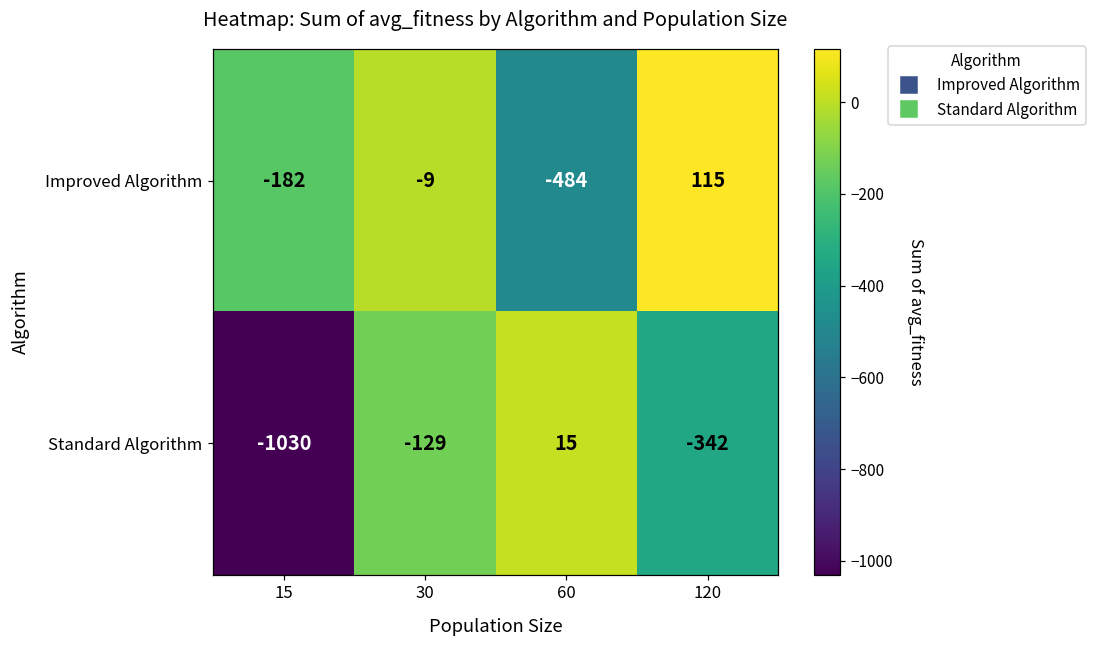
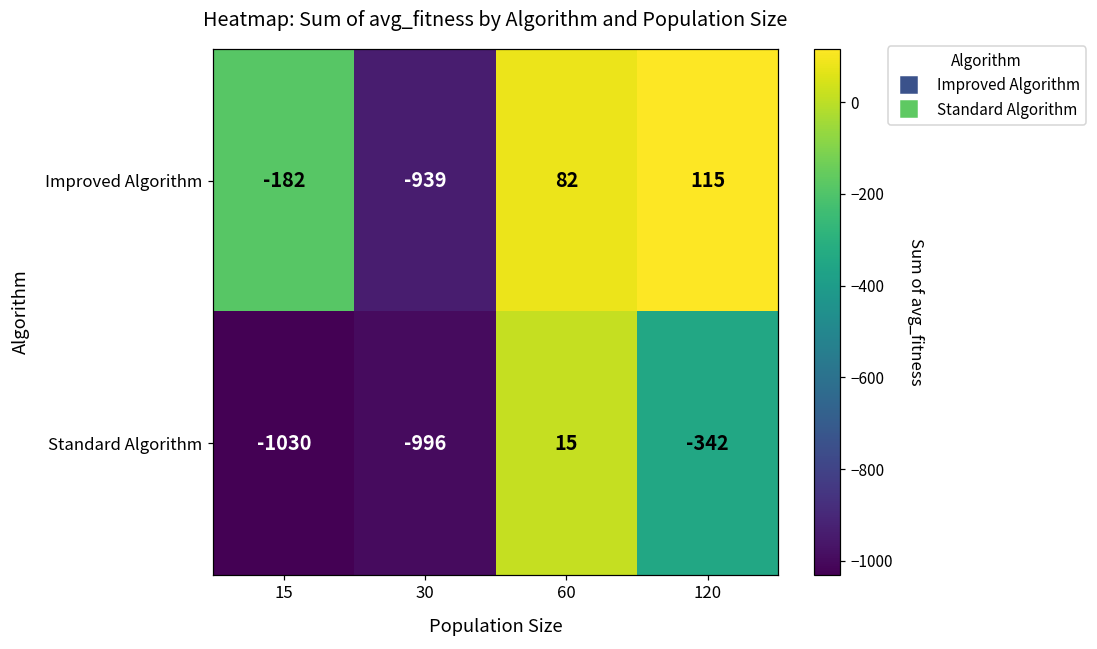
Improved Algorithm, 30: -9 -> -939
Improved Algorithm, 60: -484 -> 82
Standard Algorithm, 30: -129 -> -996
